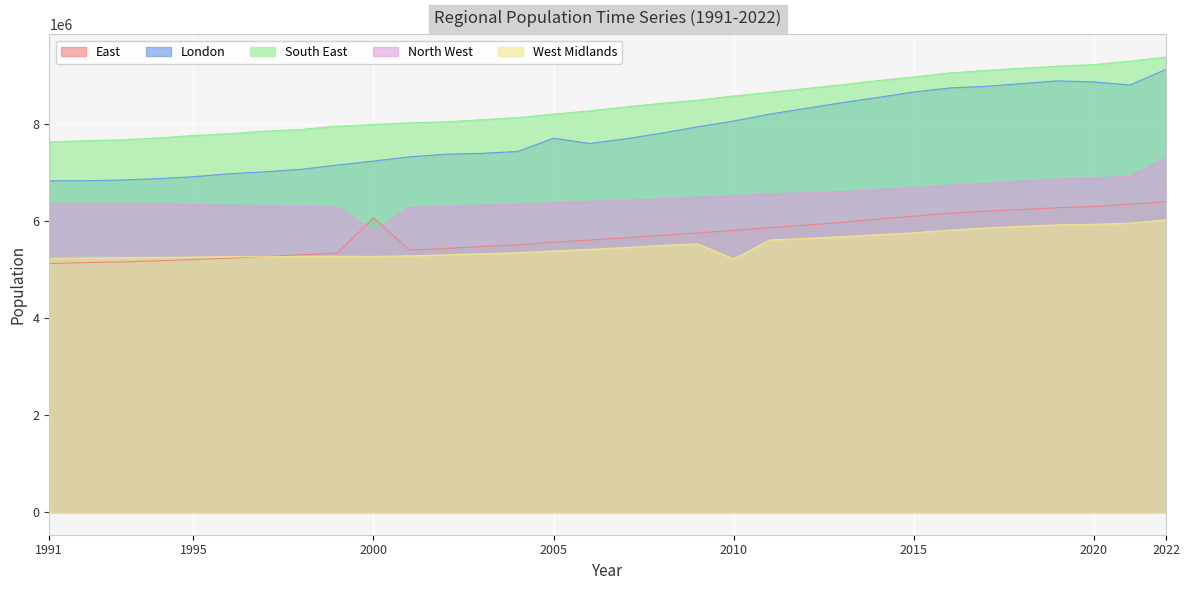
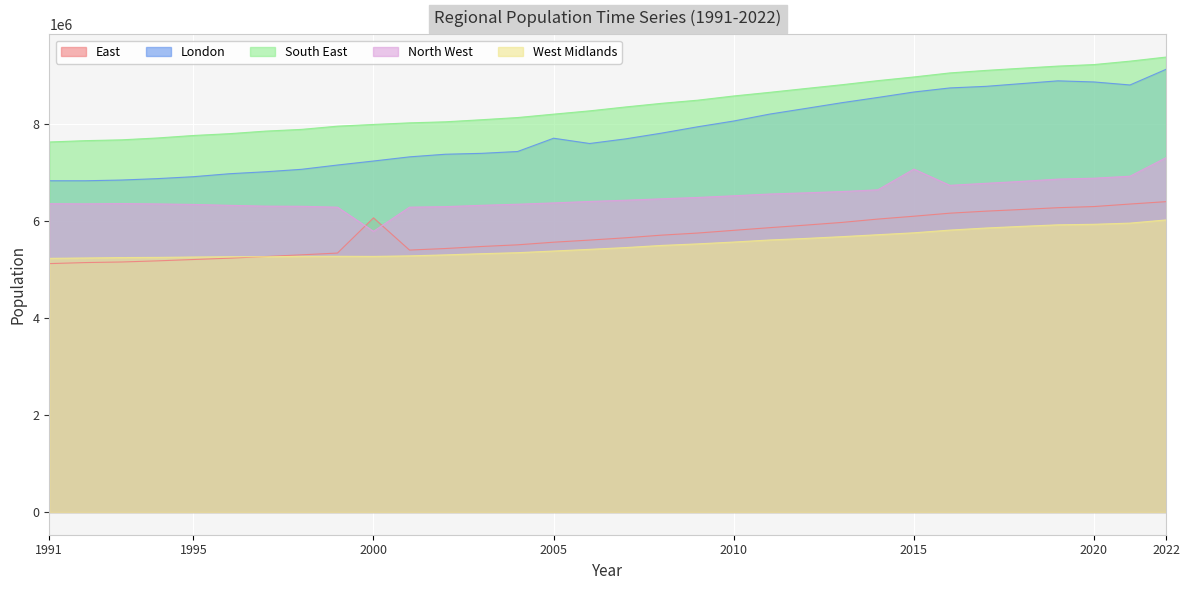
West Midlands, 2010: 5200000 -> 5600000
North West, 2015: 6700000 -> 7100000
